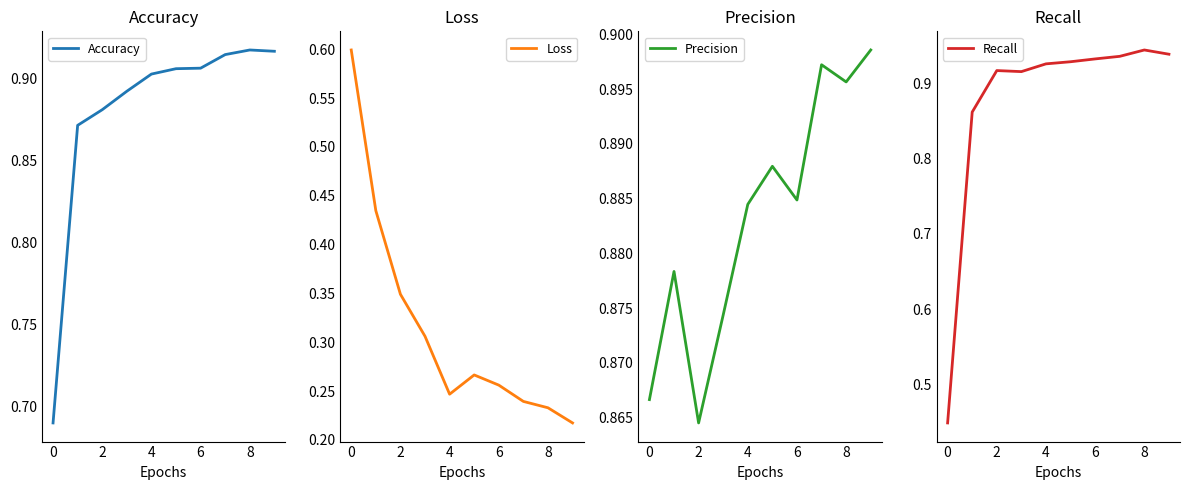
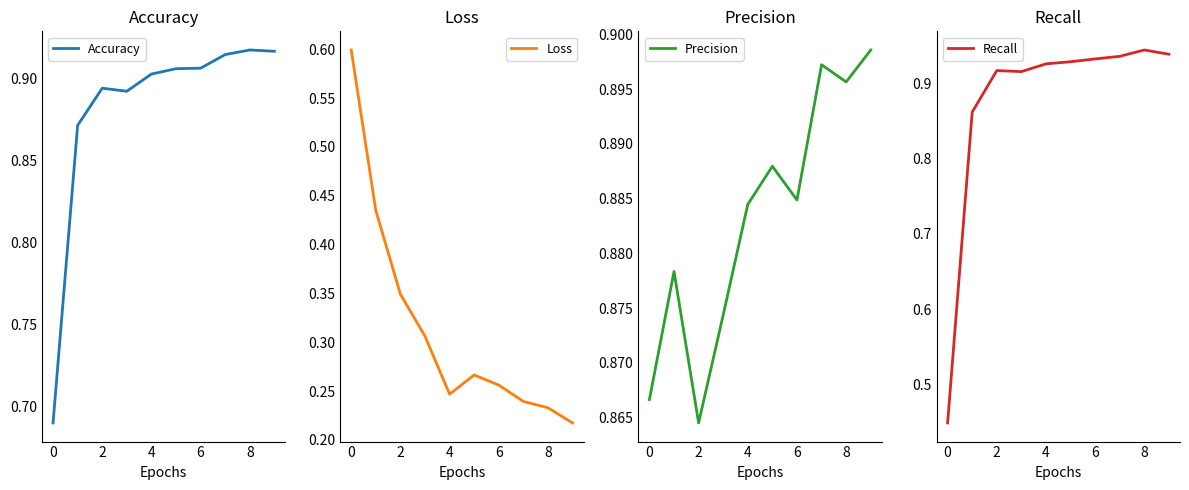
Accuracy, 2: 0.881 -> 0.894
